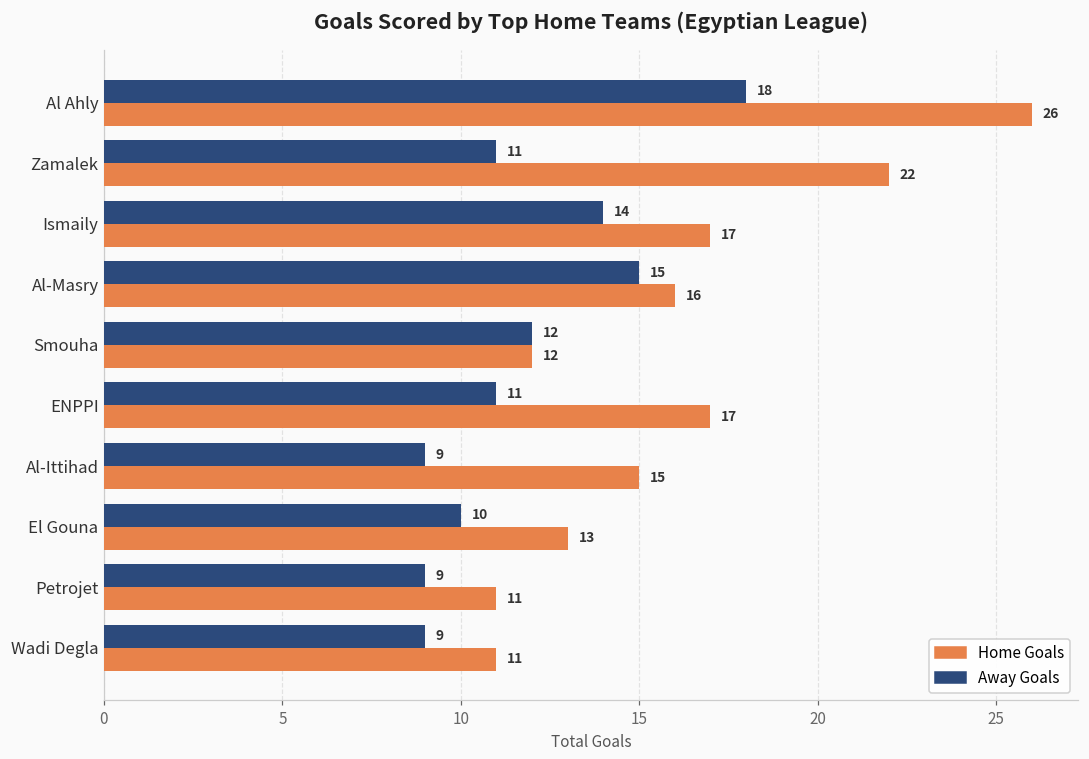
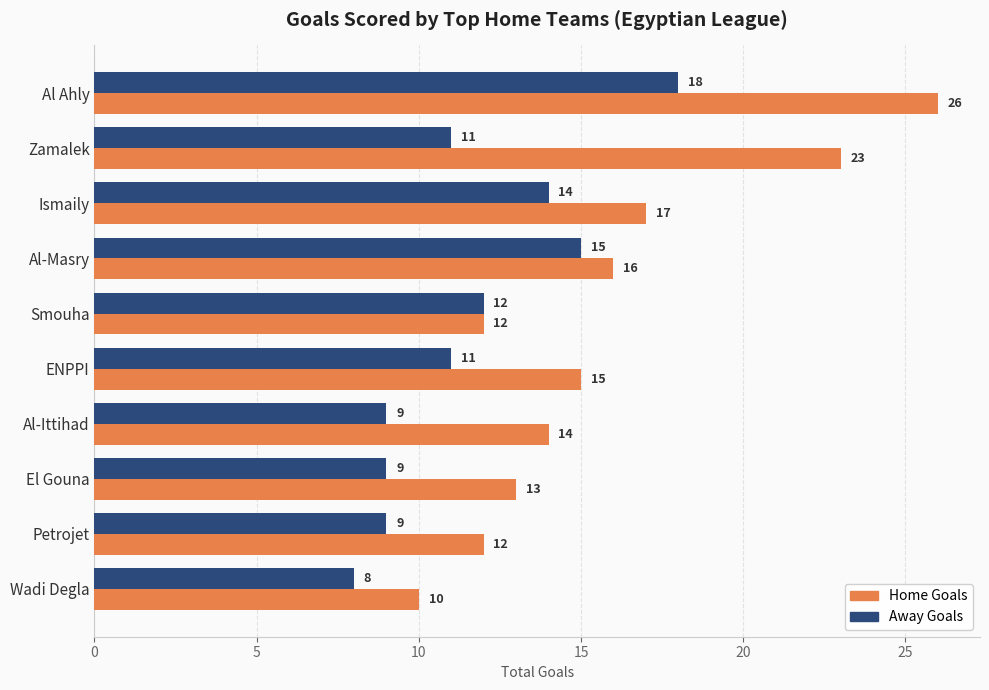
Home Goals, Zamalek: 22 -> 23
Home Goals, ENPPI: 17 -> 15
Home Goals, Al-Ittihad: 15 -> 14
Away Goals, El Gouna: 10 -> 9
Home Goals, Petrojet: 11 -> 12
Away Goals, Wadi Degla: 9 -> 8
Home Goals, Wadi Degla: 11 -> 10
